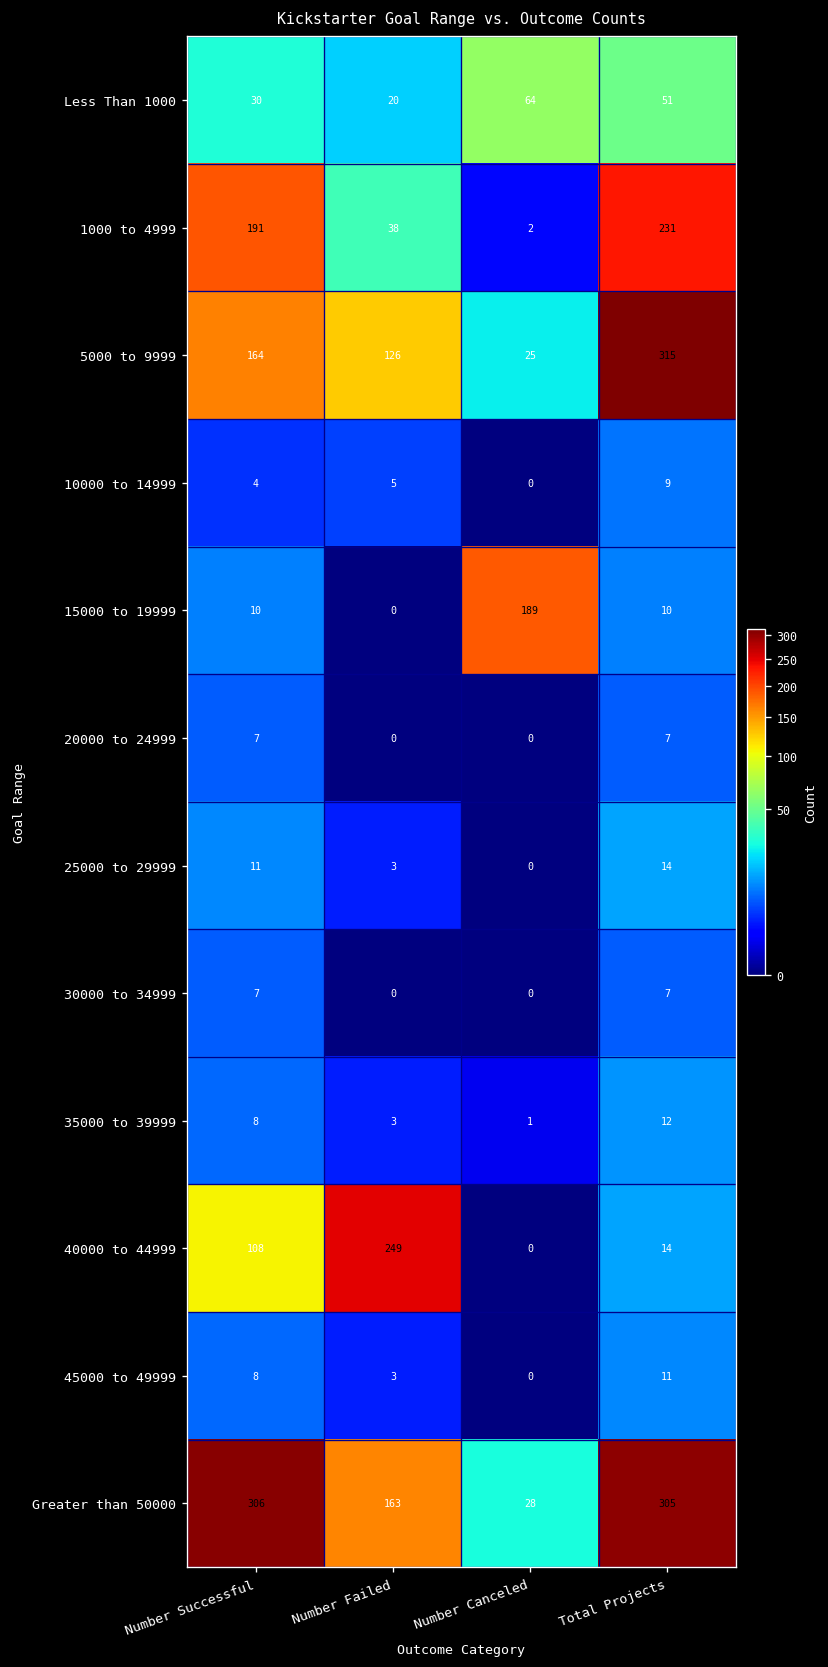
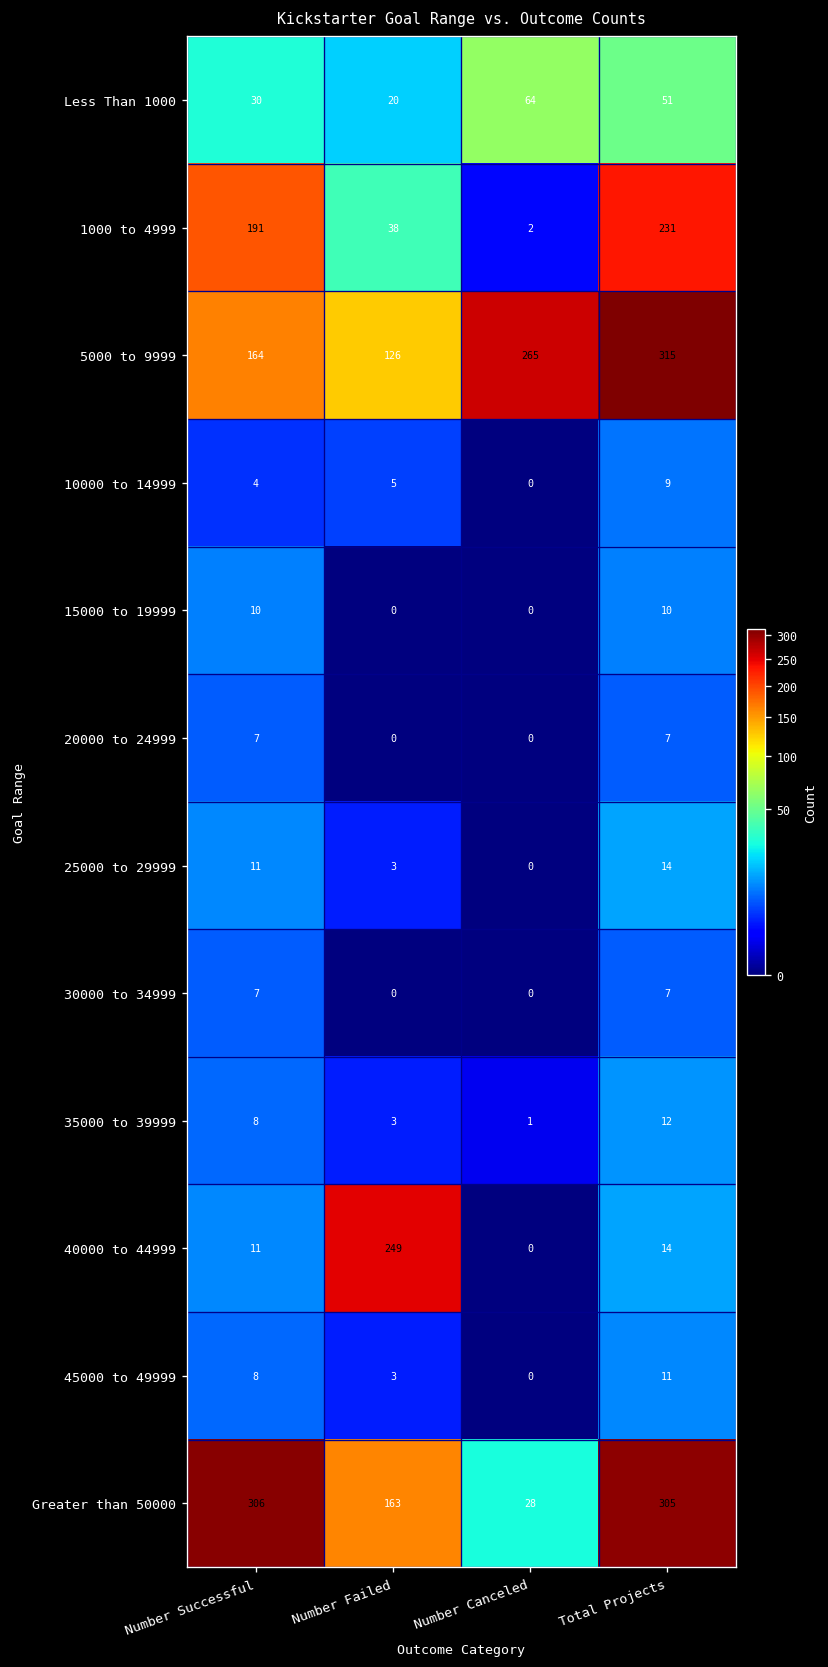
5000 to 9999, Number Canceled: 25 -> 265
15000 to 19999, Number Canceled: 189 -> 0
40000 to 44999, Number Successful: 108 -> 11
